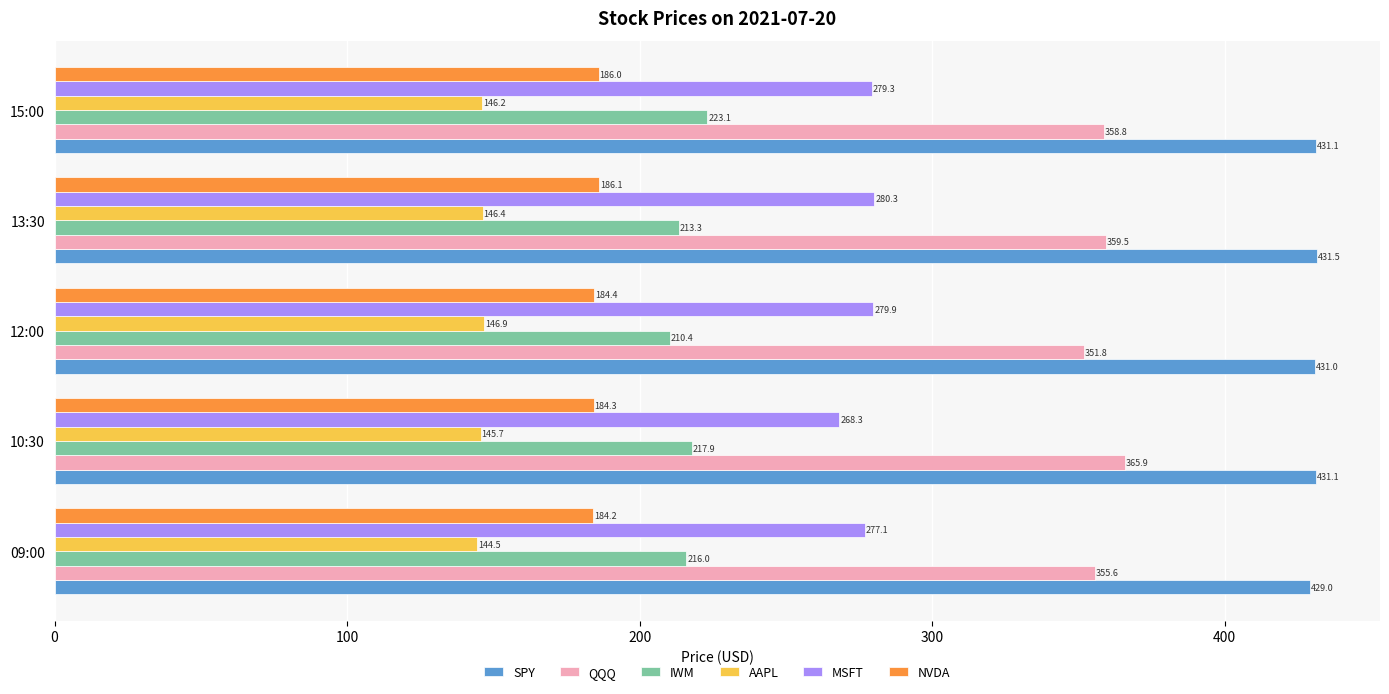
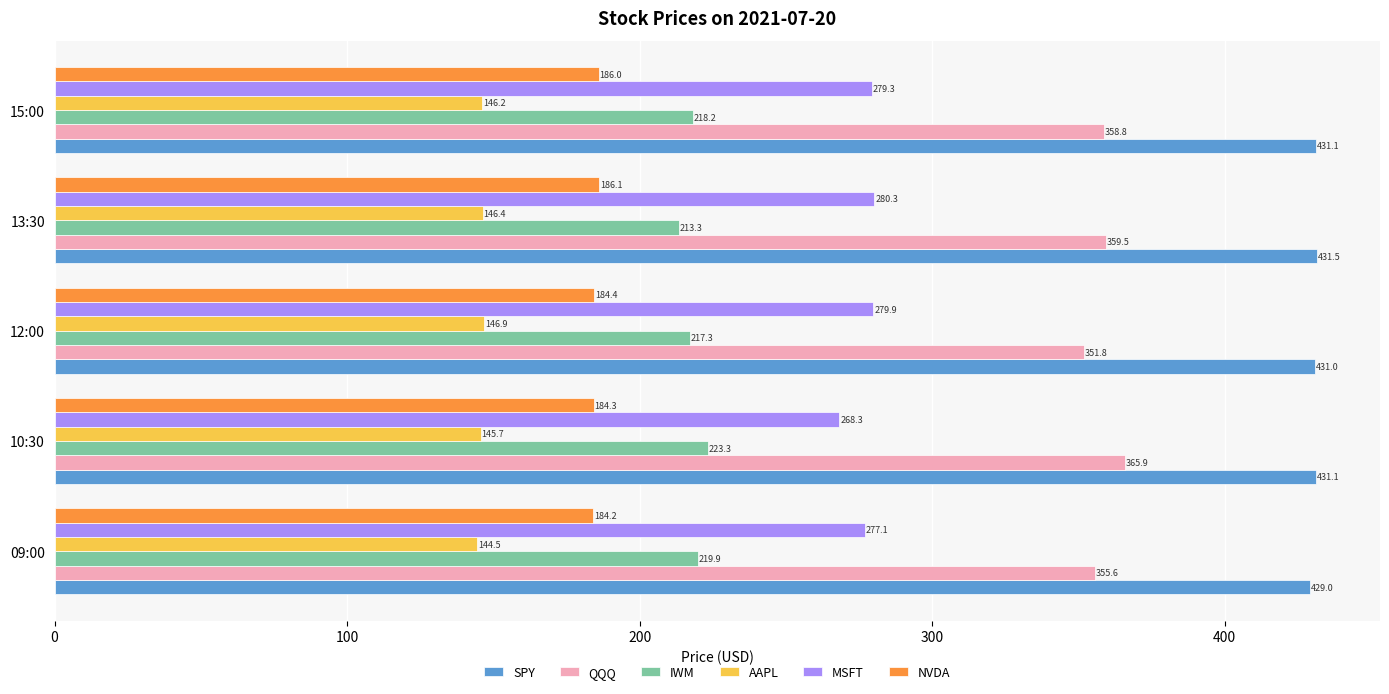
IWM, 15:00: 223.1 -> 218.2
IWM, 12:00: 210.4 -> 217.3
IWM, 10:30: 217.9 -> 223.3
IWM, 09:00: 216.0 -> 219.9
